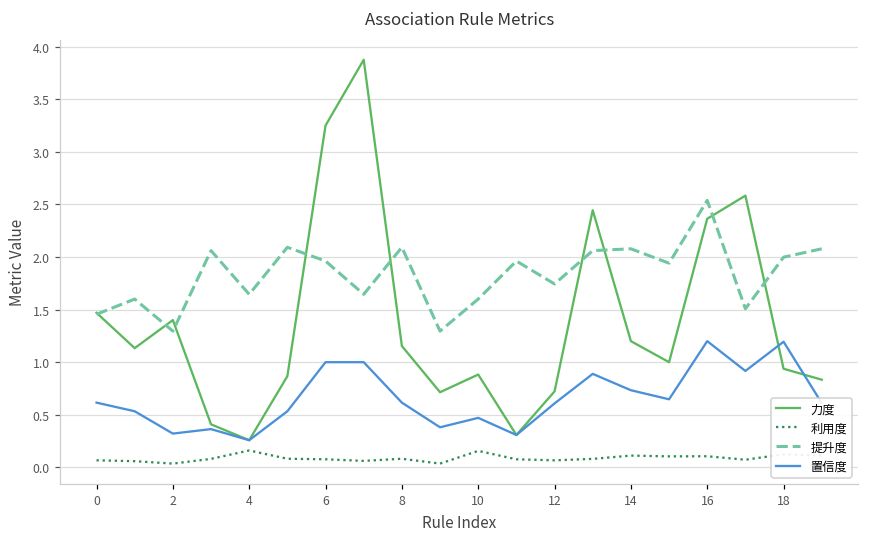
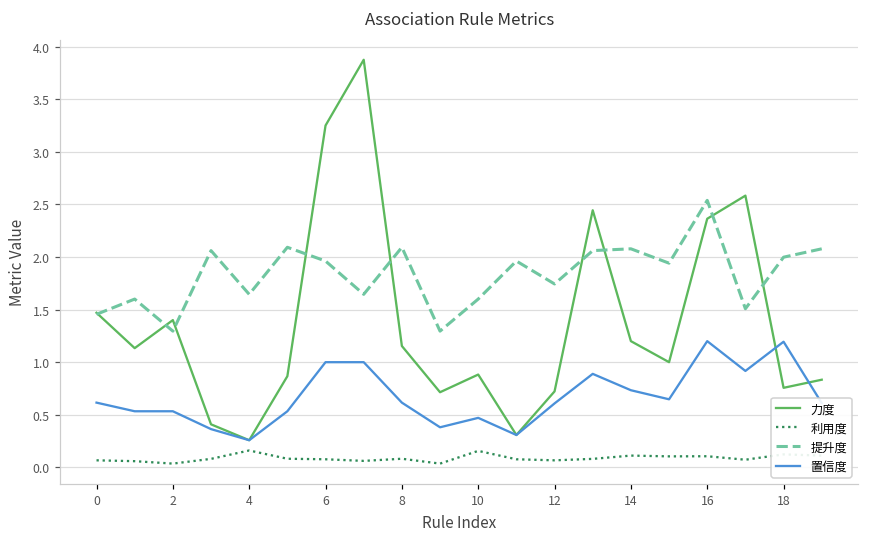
置信度, 2: 0.3 -> 0.5
力度, 18: 0.9 -> 0.8
